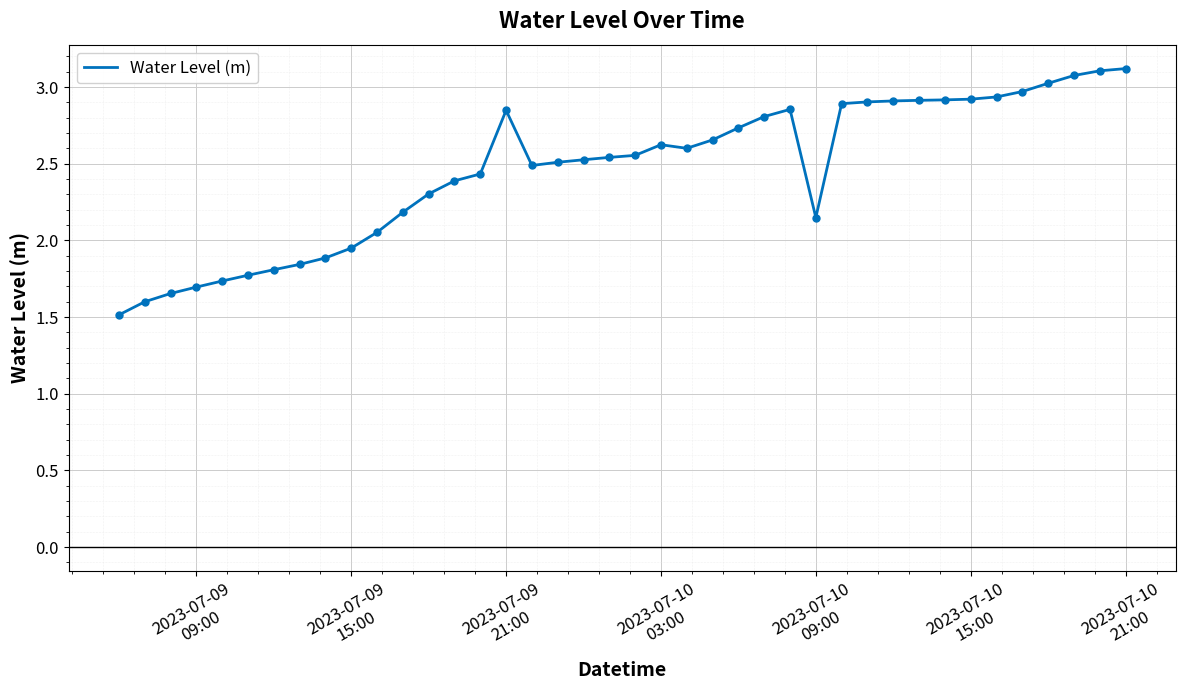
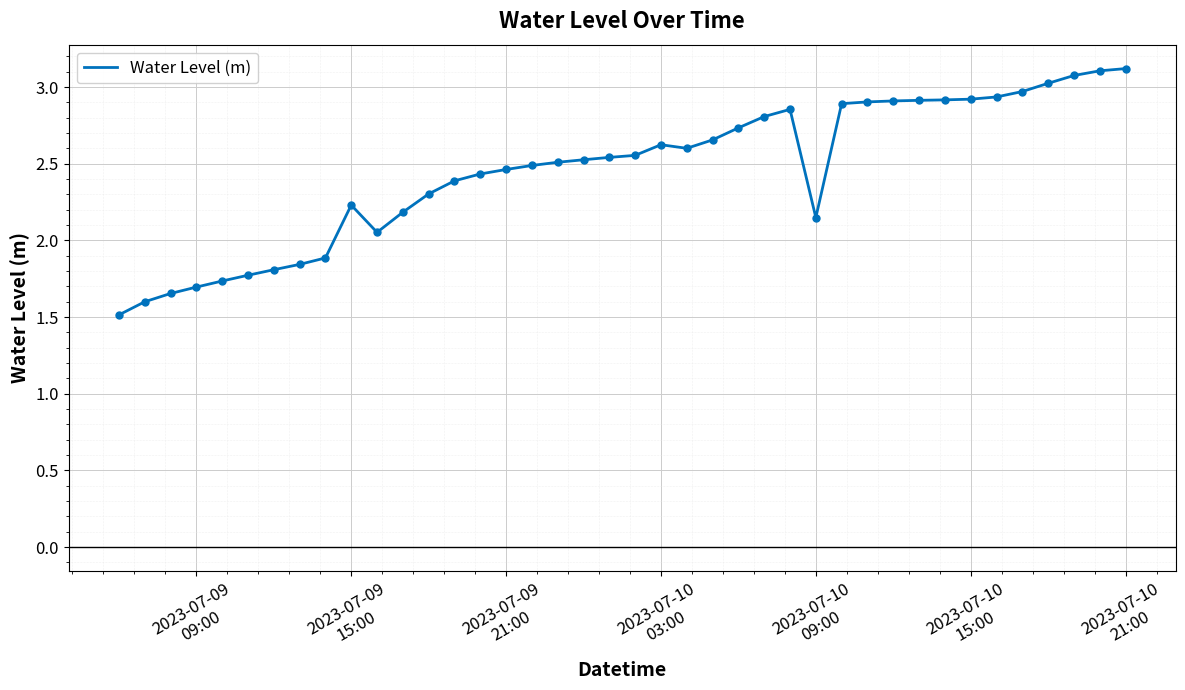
2023-07-09 15:00: 1.95 -> 2.23
2023-07-09 21:00: 2.85 -> 2.46
